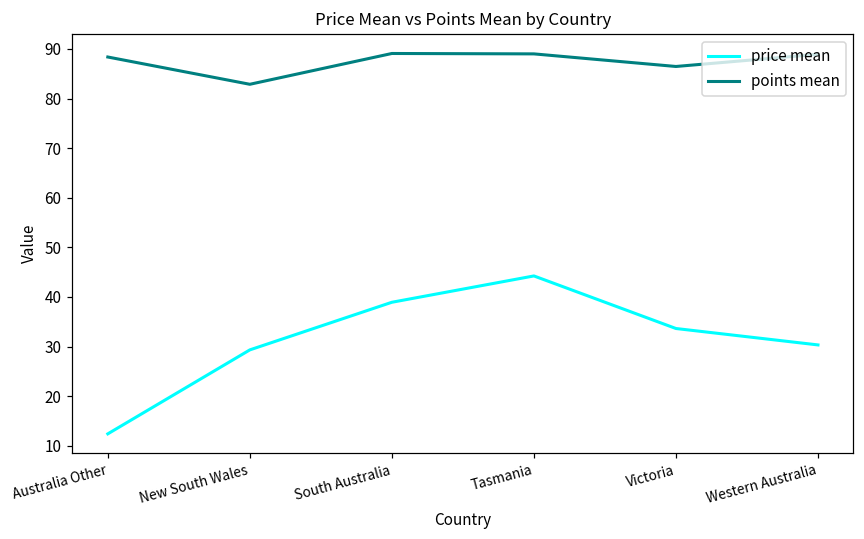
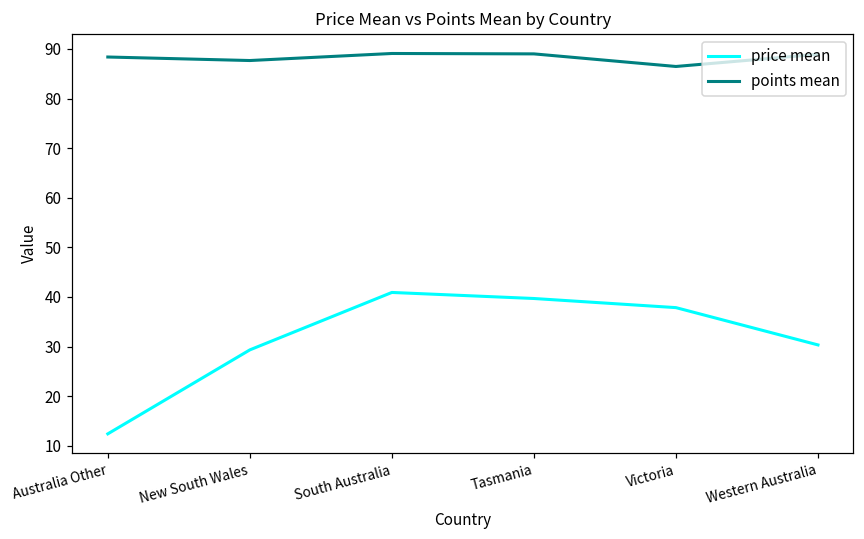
points mean, New South Wales: 83 -> 88
price mean, South Australia: 39 -> 41
price mean, Tasmania: 44 -> 40
price mean, Victoria: 34 -> 38
